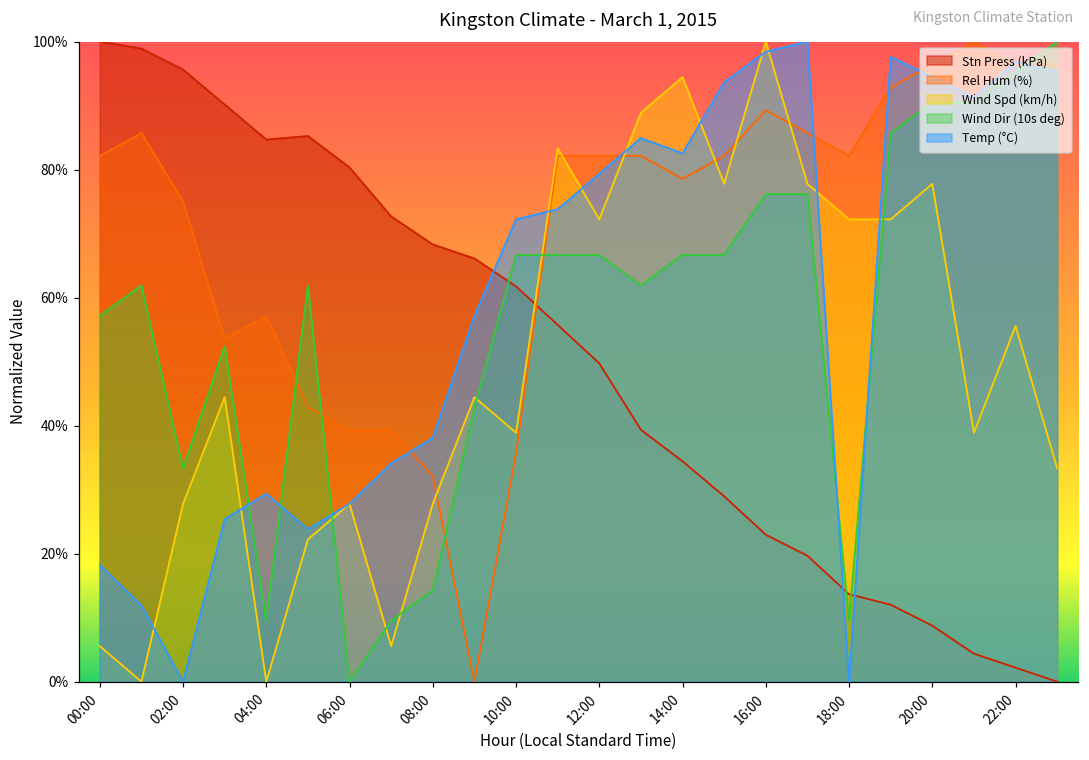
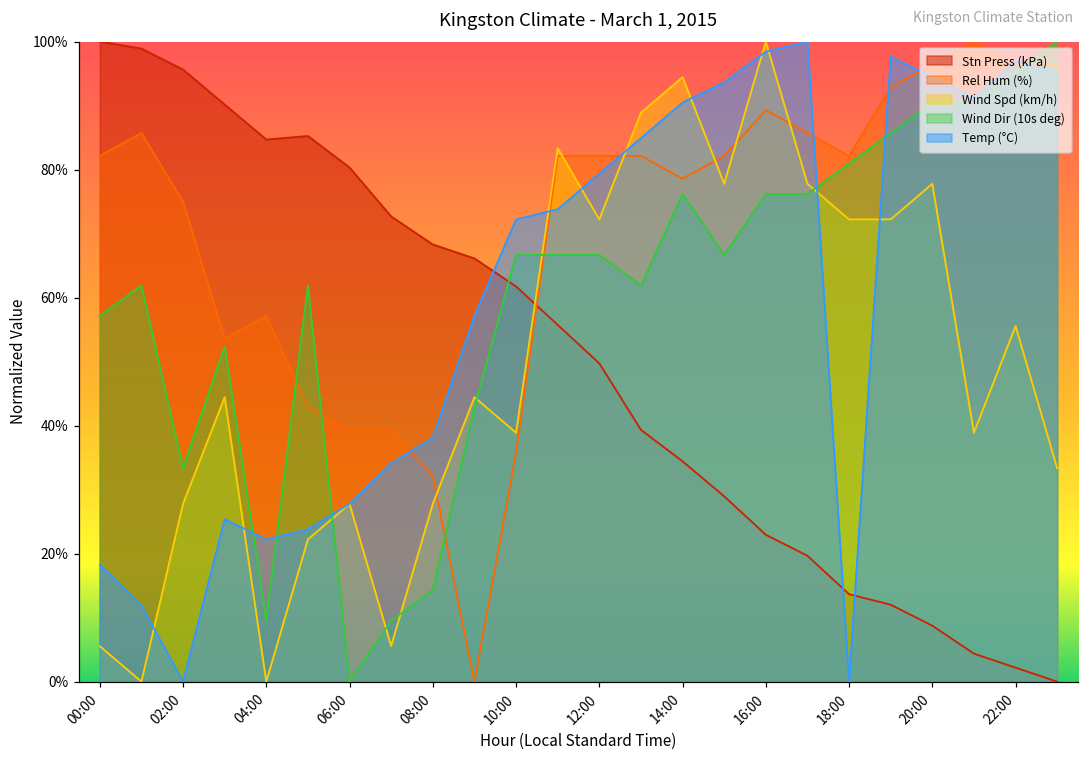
Temp (°C), 04:00: 29% -> 22%
Wind Dir (10s deg), 14:00: 67% -> 76%
Temp (°C), 14:00: 83% -> 90%
Wind Dir (10s deg), 18:00: 10% -> 81%
